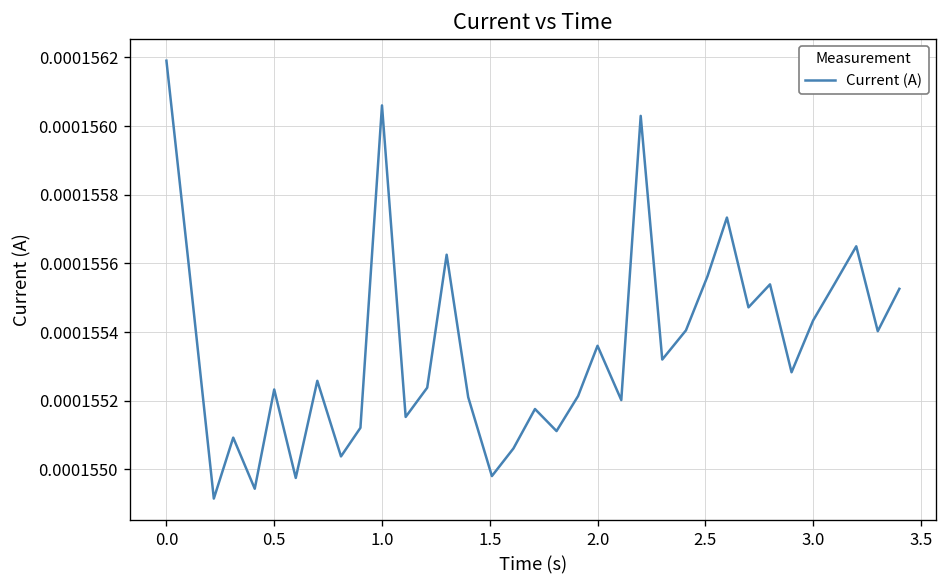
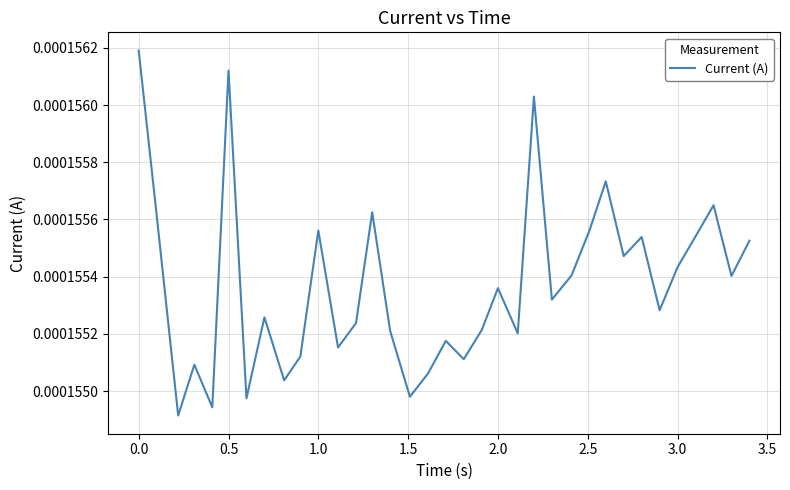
0.5: 0.00015523 -> 0.00015612
1.0: 0.00015606 -> 0.00015556
